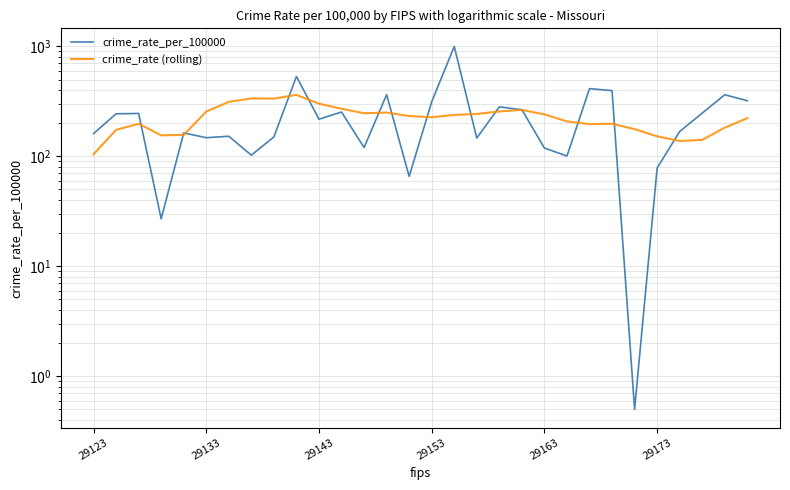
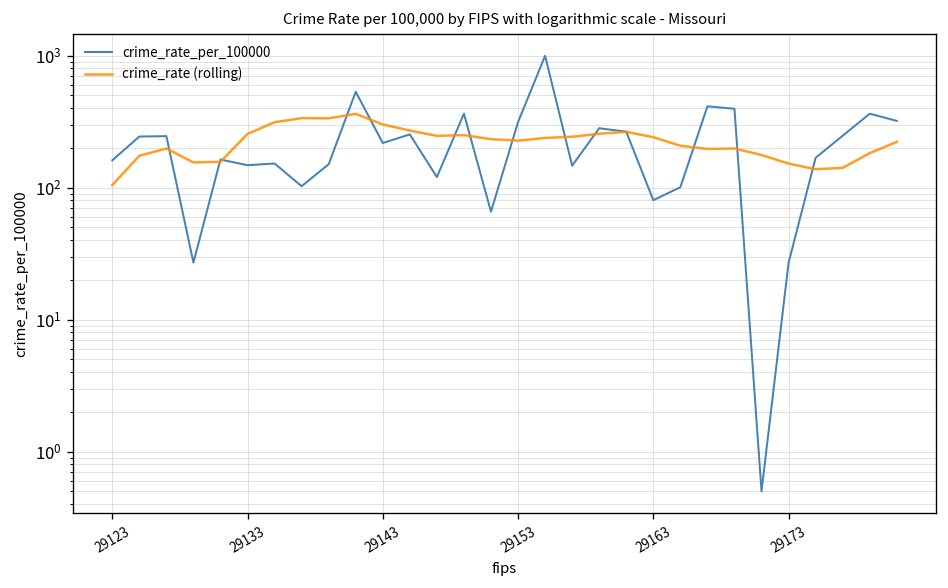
crime_rate_per_100000, 29163: 120 -> 80
crime_rate_per_100000, 29173: 80 -> 27
